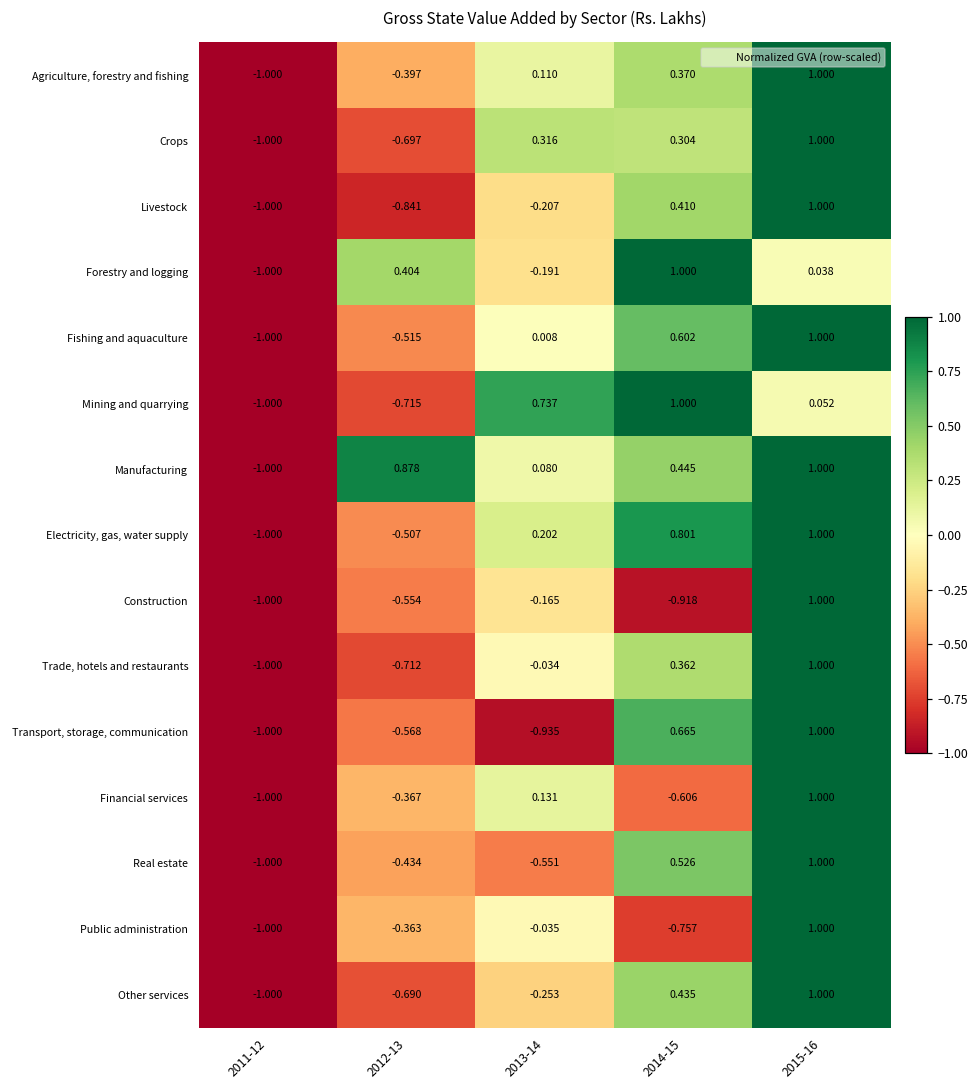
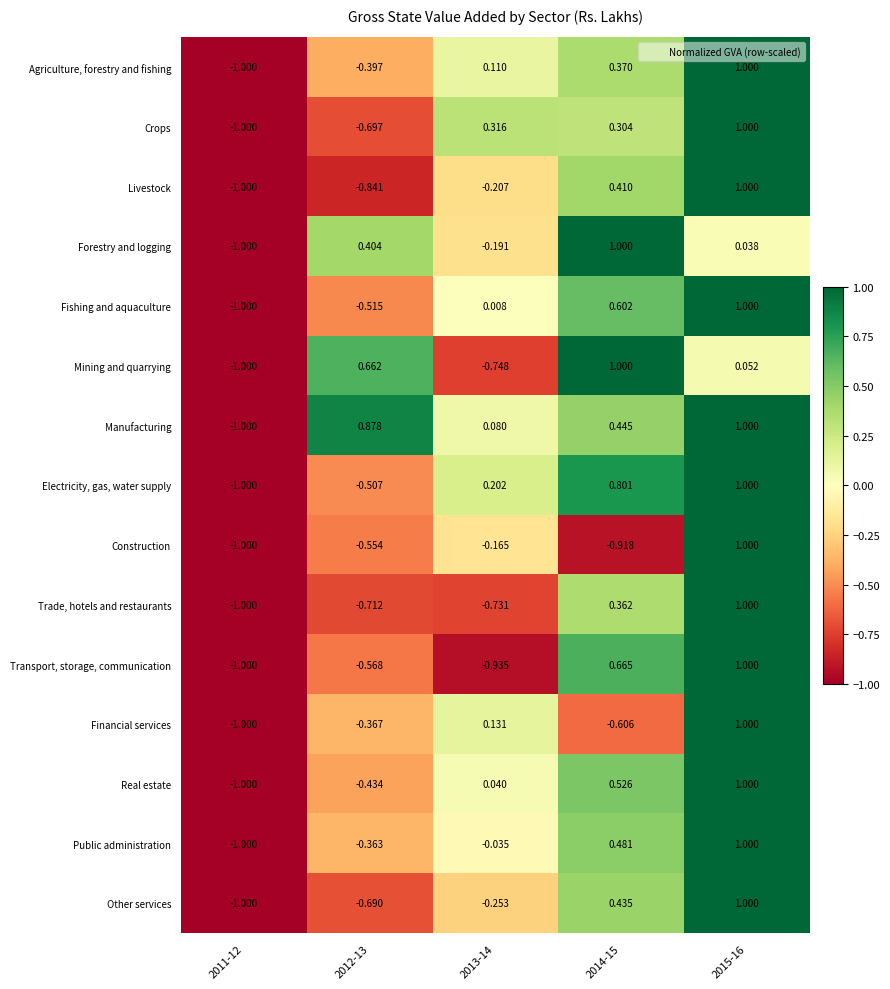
Mining and quarrying, 2012-13: -0.715 -> 0.662
Mining and quarrying, 2013-14: 0.737 -> -0.748
Trade, hotels and restaurants, 2013-14: -0.034 -> -0.731
Real estate, 2013-14: -0.551 -> 0.040
Public administration, 2014-15: -0.757 -> 0.481
